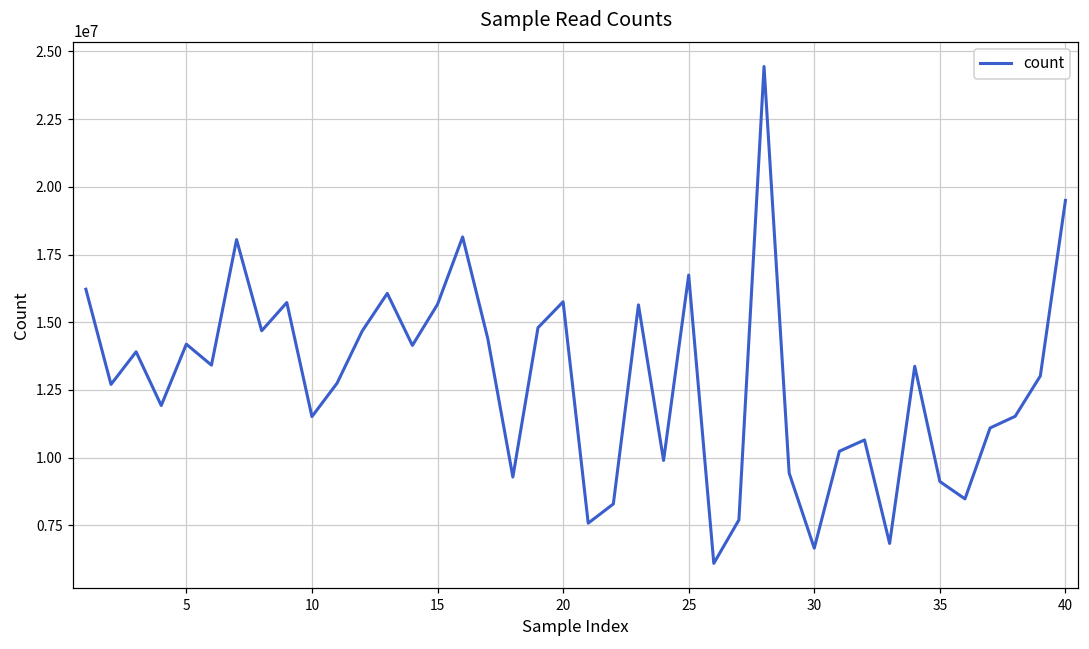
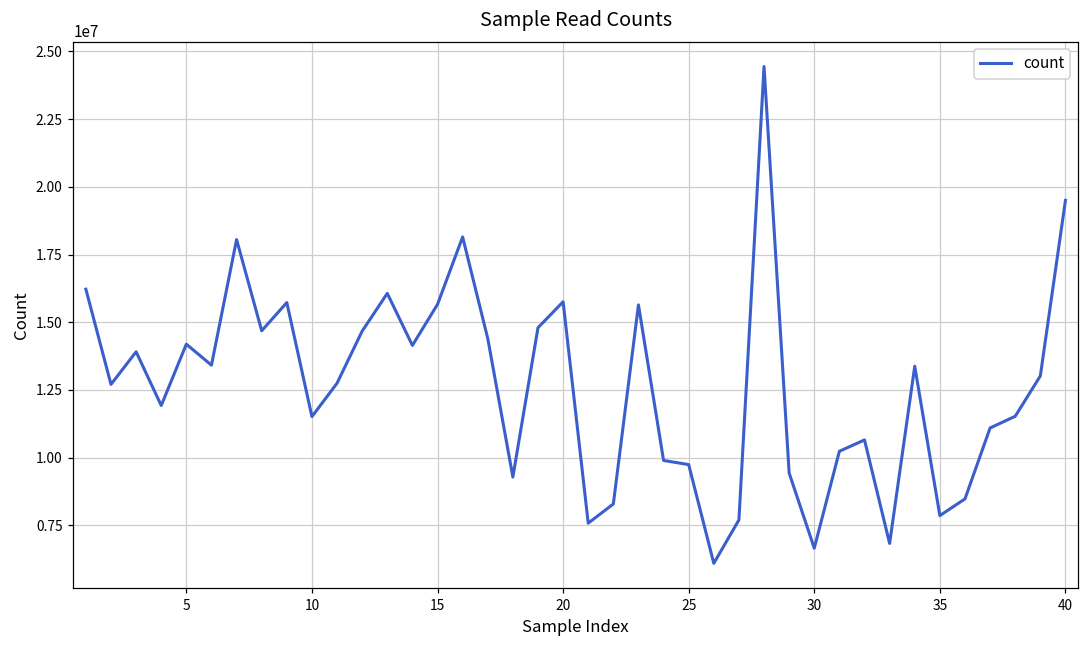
25: 16700000 -> 9700000
35: 9100000 -> 7900000
